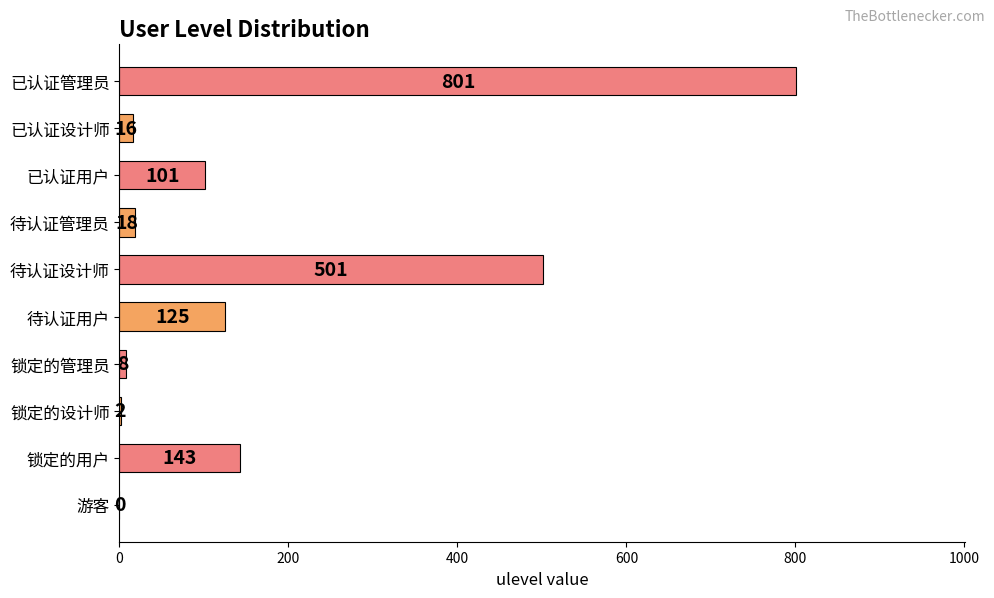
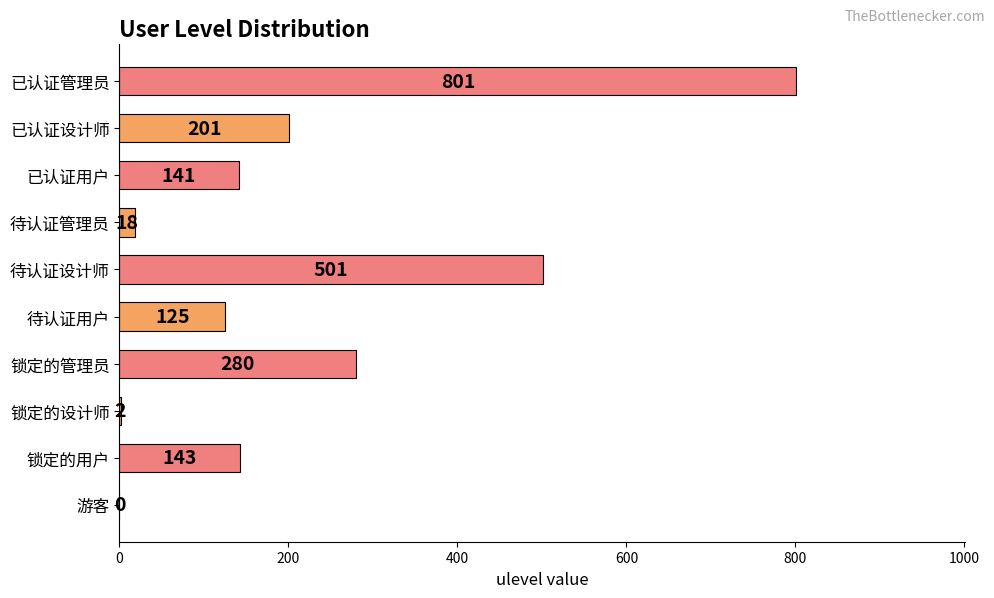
已认证设计师: 16 -> 201
已认证用户: 101 -> 141
锁定的管理员: 8 -> 280
